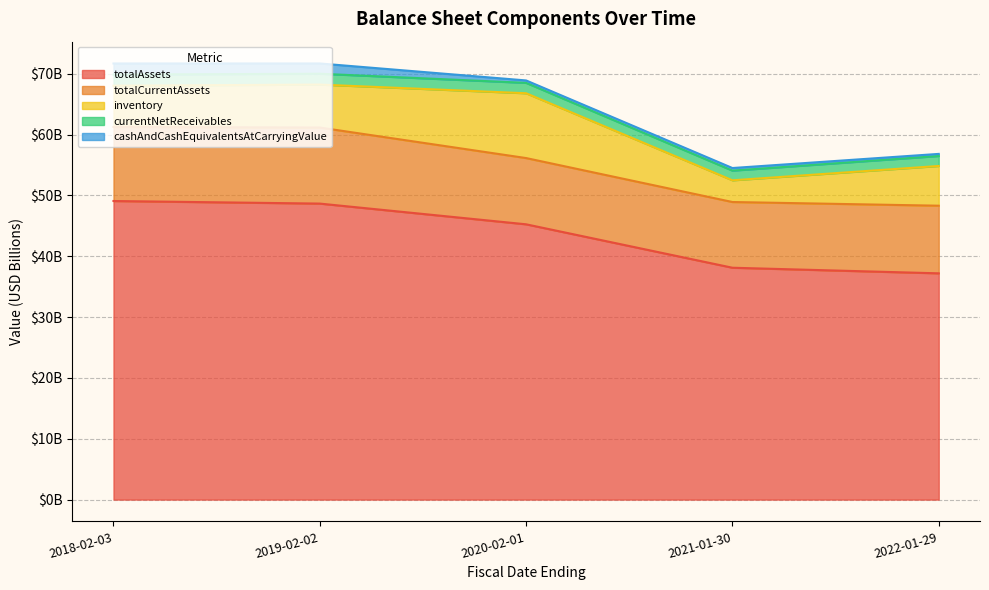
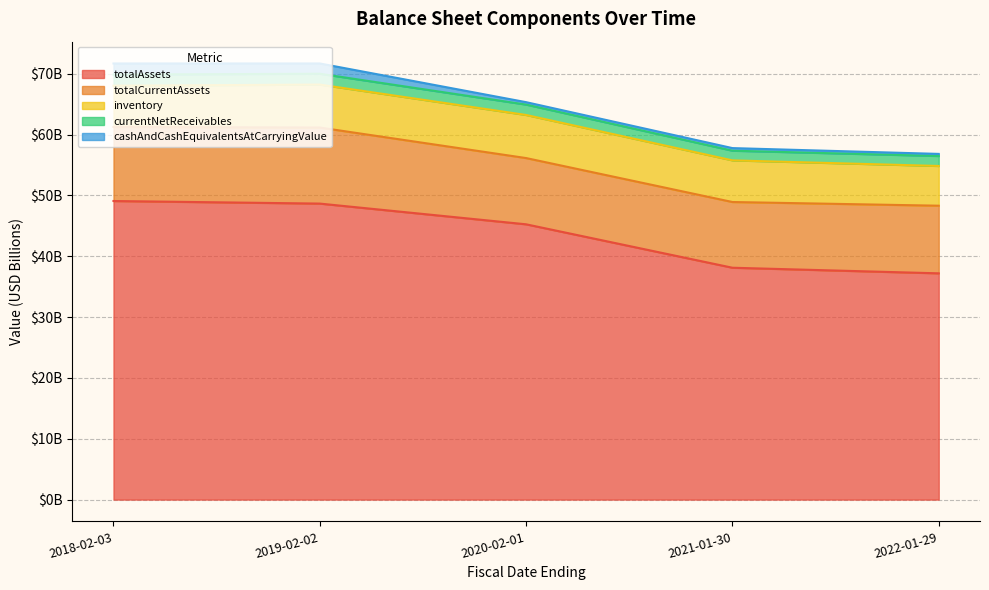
inventory, 2020-02-01: $11000000000 -> $7000000000
inventory, 2021-01-30: $4000000000 -> $7000000000
